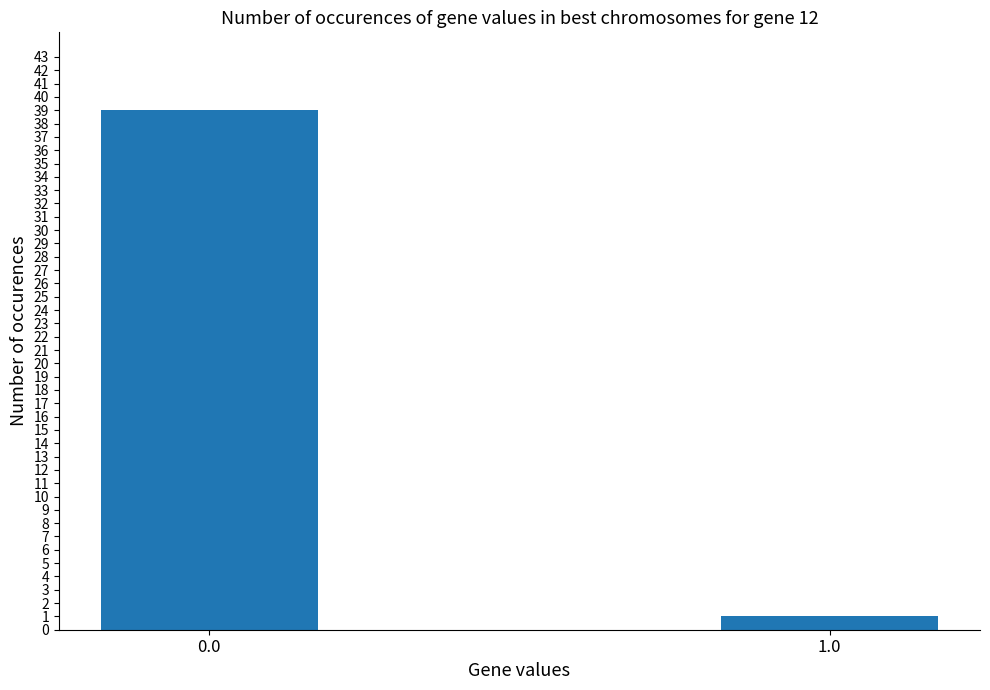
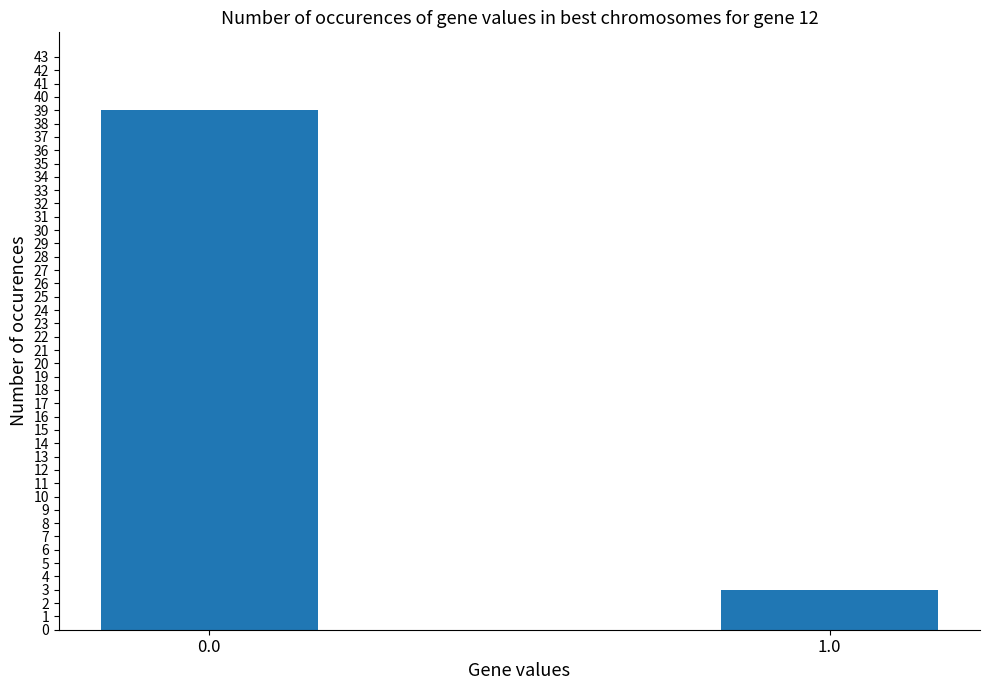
1.0: 1 -> 3
